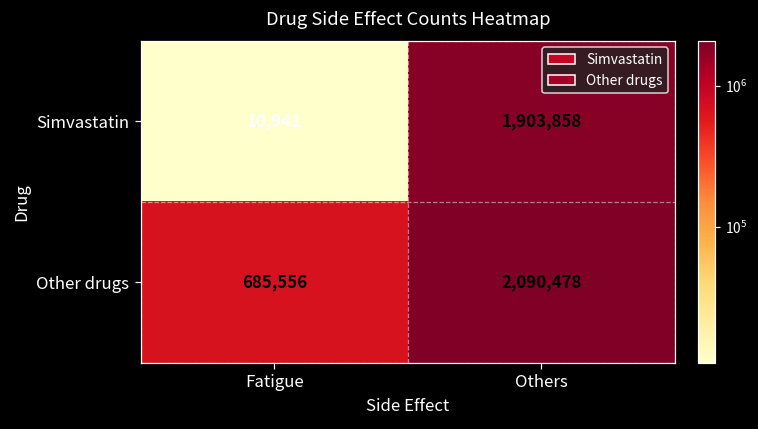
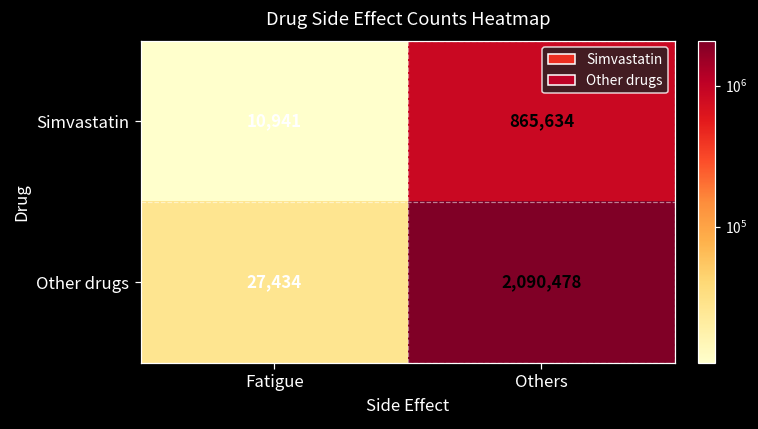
Simvastatin, Others: 1,903,858 -> 865,634
Other drugs, Fatigue: 685,556 -> 27,434
